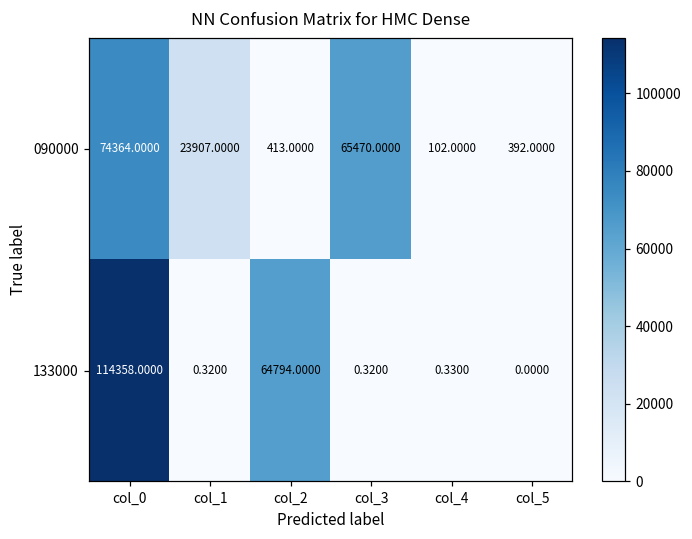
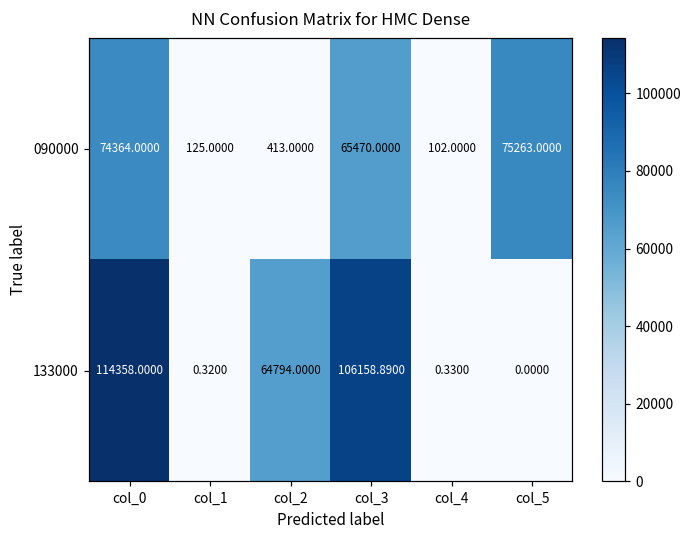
090000, col_1: 23907.0000 -> 125.0000
090000, col_5: 392.0000 -> 75263.0000
133000, col_3: 0.3200 -> 106158.8900
